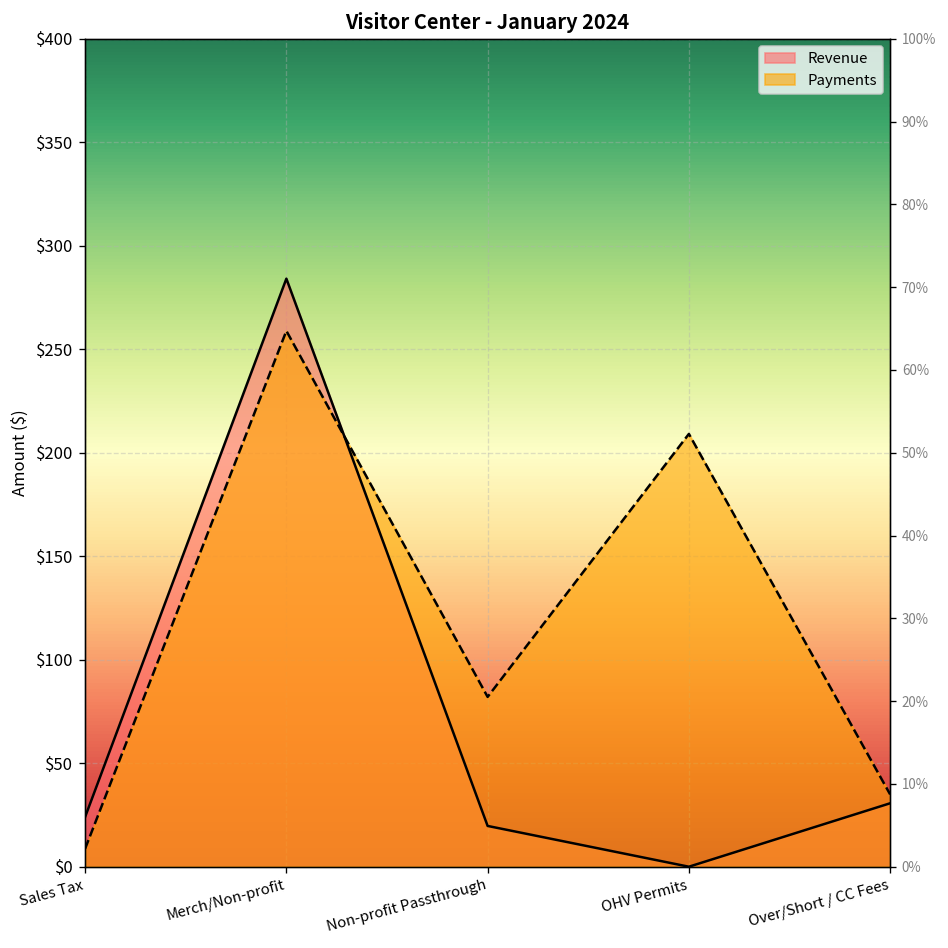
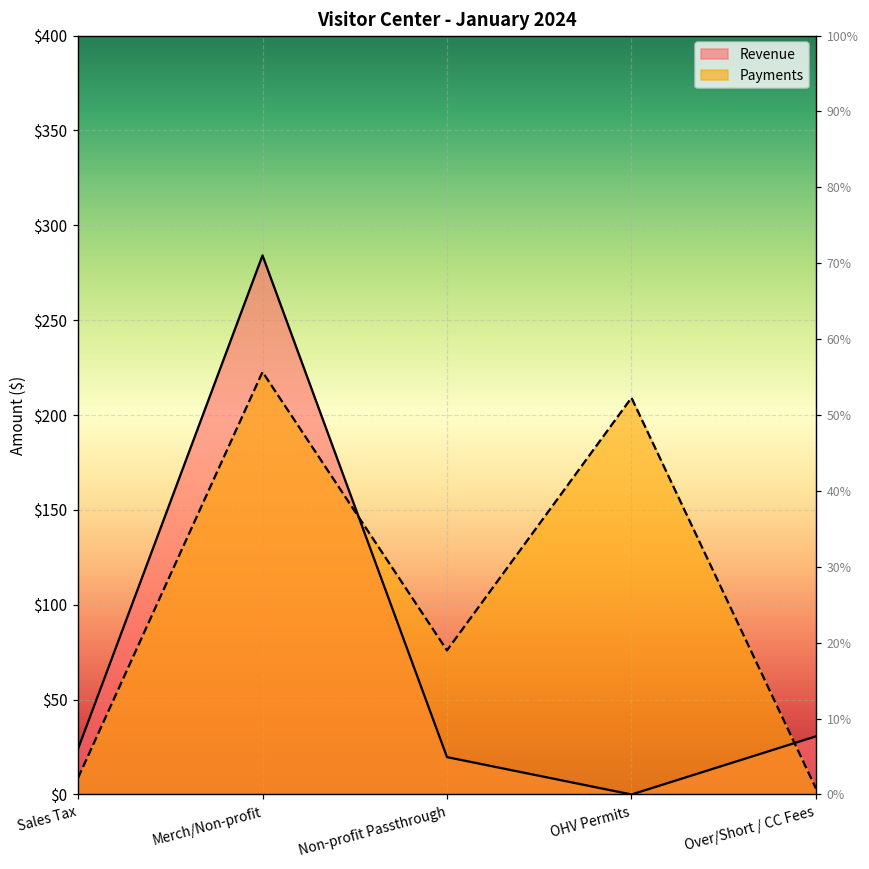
Payments, Merch/Non-profit: $259 -> $223
Payments, Non-profit Passthrough: $82 -> $76
Payments, Over/Short / CC Fees: $35 -> $3
